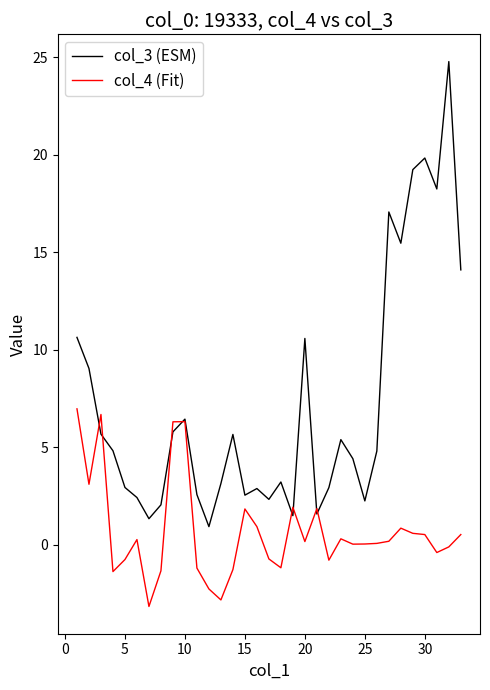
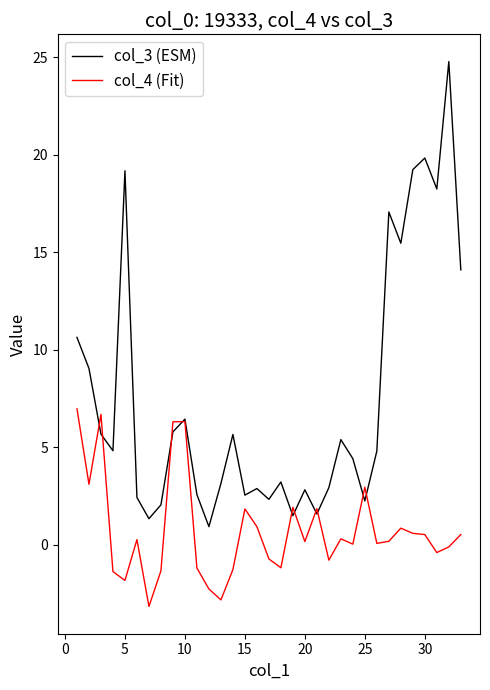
col_3 (ESM), 5: 2.9 -> 19.2
col_4 (Fit), 5: -0.8 -> -1.8
col_3 (ESM), 20: 10.6 -> 2.8
col_4 (Fit), 25: 0.0 -> 3.0
